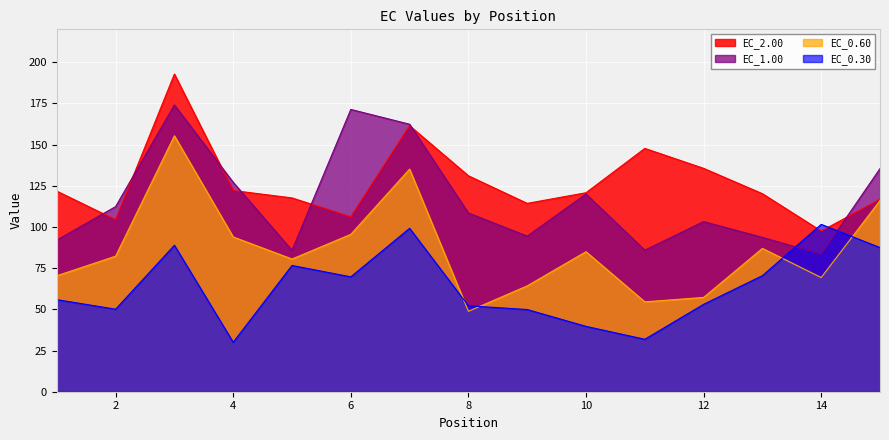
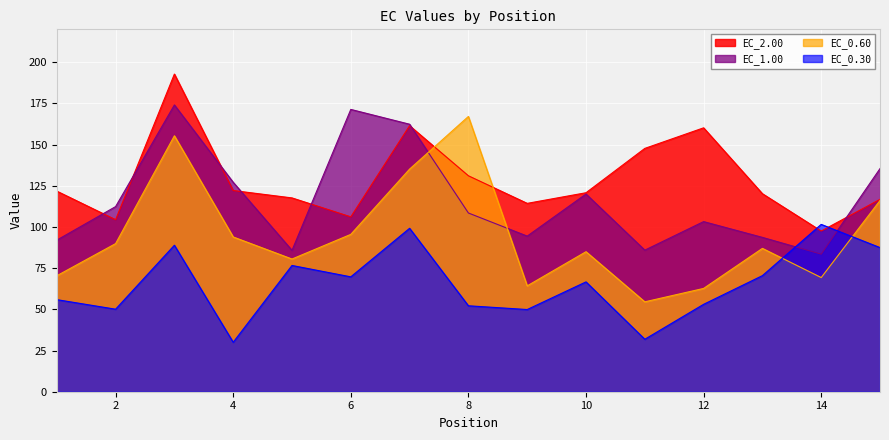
EC_0.60, 2: 82 -> 90
EC_0.60, 8: 49 -> 167
EC_0.30, 10: 40 -> 67
EC_2.00, 12: 136 -> 160
EC_0.60, 12: 57 -> 63
